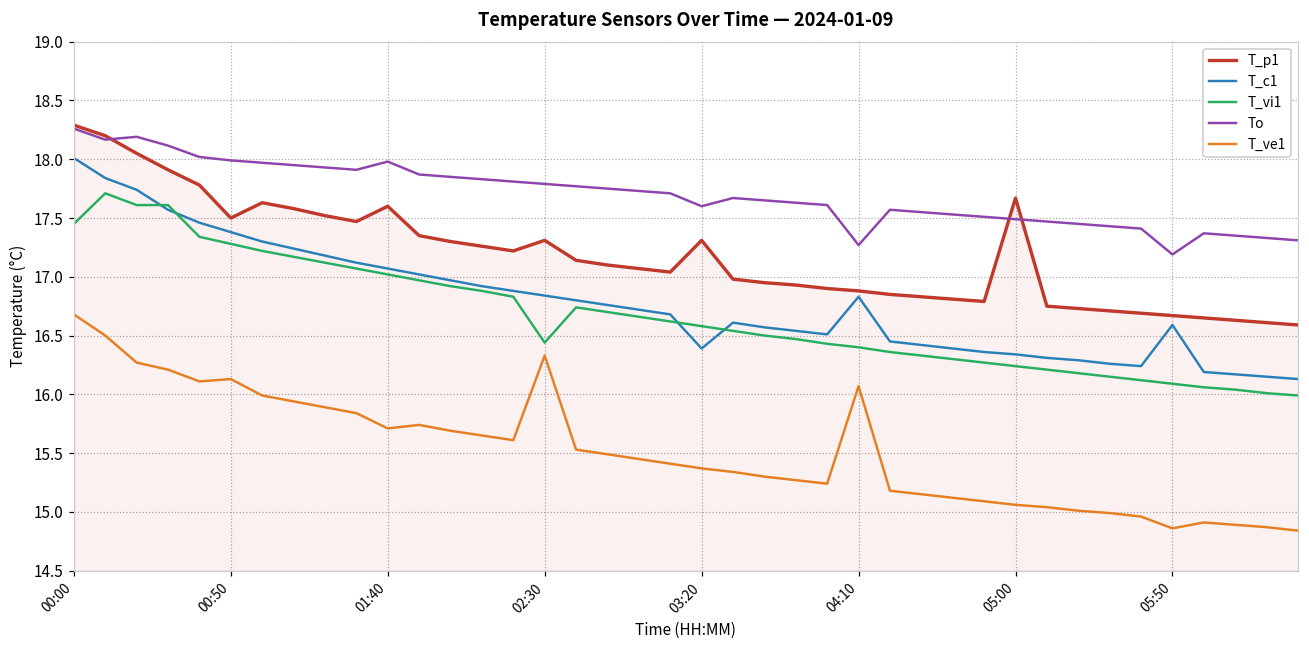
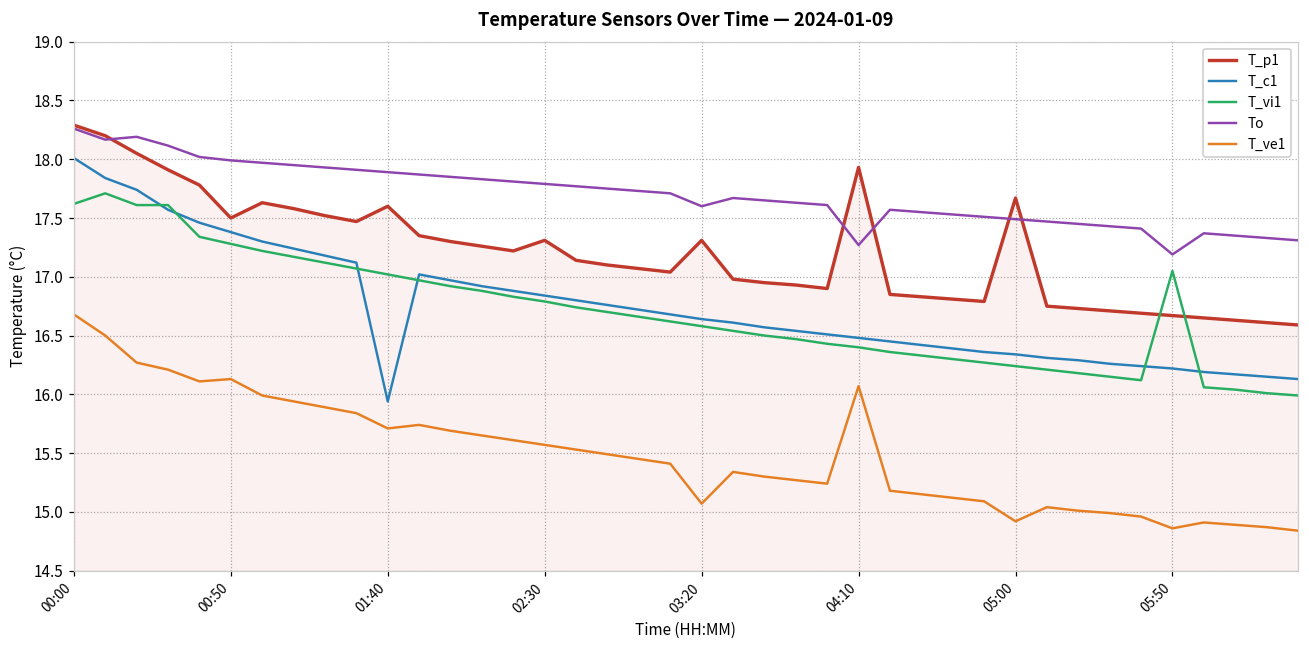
T_vi1, 00:00: 17.45 -> 17.62
T_c1, 01:40: 17.07 -> 15.94
To, 01:40: 17.98 -> 17.89
T_vi1, 02:30: 16.44 -> 16.79
T_ve1, 02:30: 16.33 -> 15.57
T_c1, 03:20: 16.39 -> 16.64
T_ve1, 03:20: 15.37 -> 15.07
T_p1, 04:10: 16.88 -> 17.93
T_c1, 04:10: 16.83 -> 16.48
T_ve1, 05:00: 15.06 -> 14.92
T_c1, 05:50: 16.59 -> 16.22
T_vi1, 05:50: 16.09 -> 17.05
